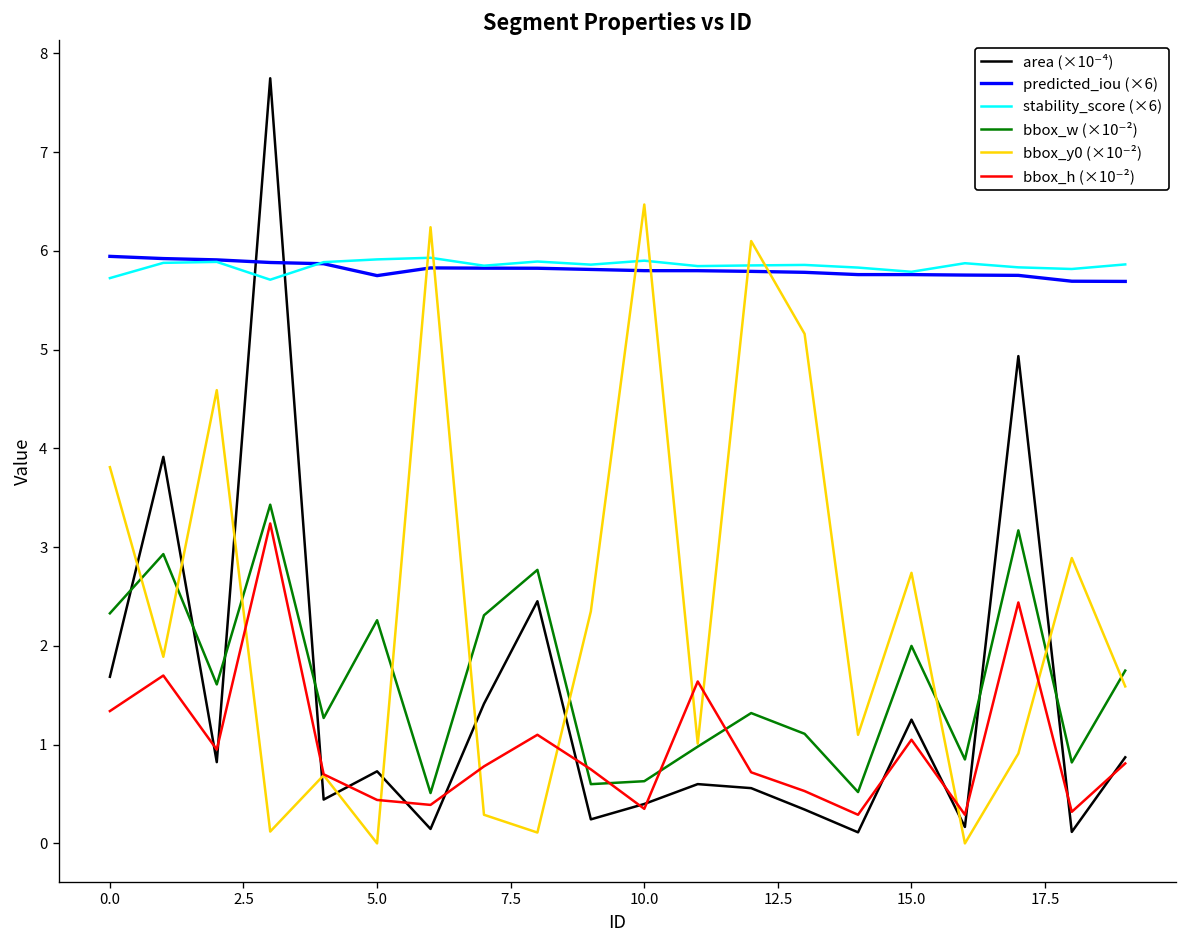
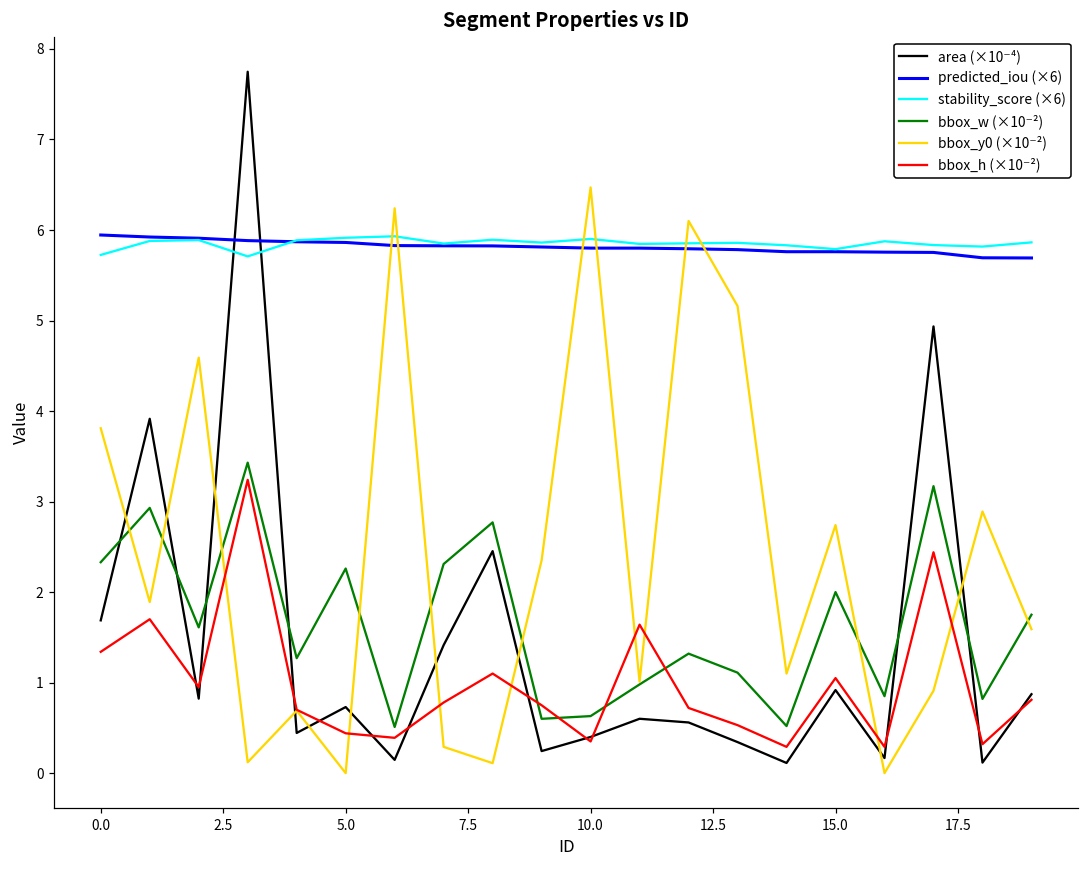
predicted_iou (×6), 5.0: 5.7 -> 5.9
area (×10⁻⁴), 15.0: 1.3 -> 0.9
